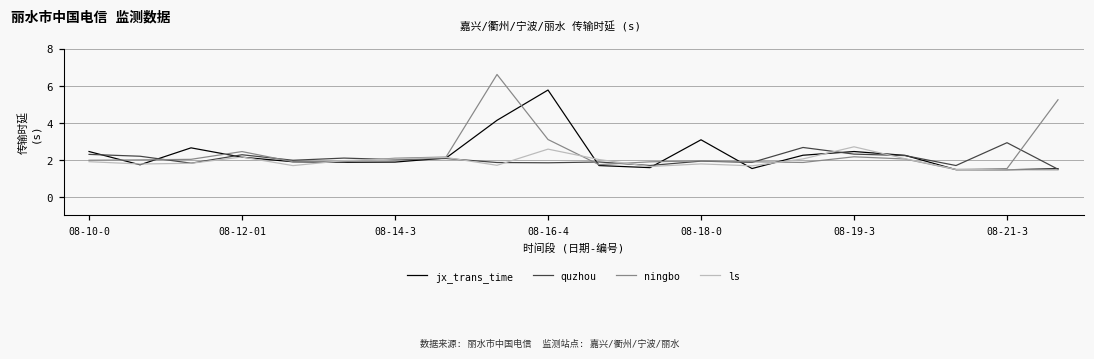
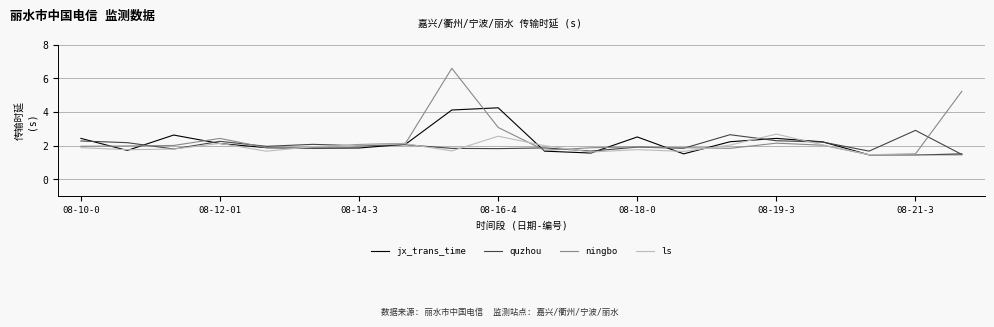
jx_trans_time, 08-16-4: 5.8 -> 4.3
jx_trans_time, 08-18-0: 3.1 -> 2.5
